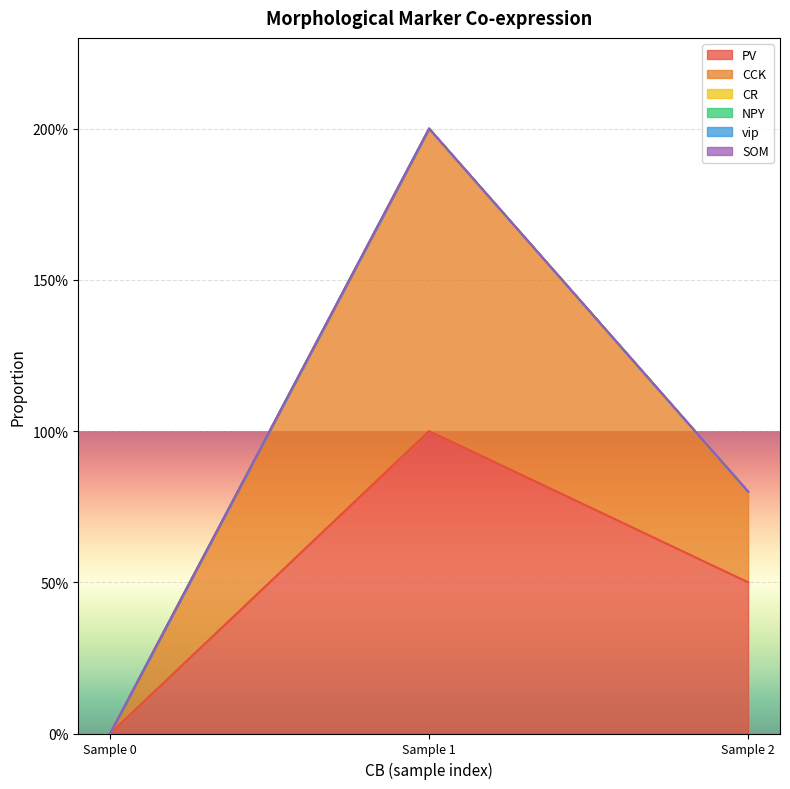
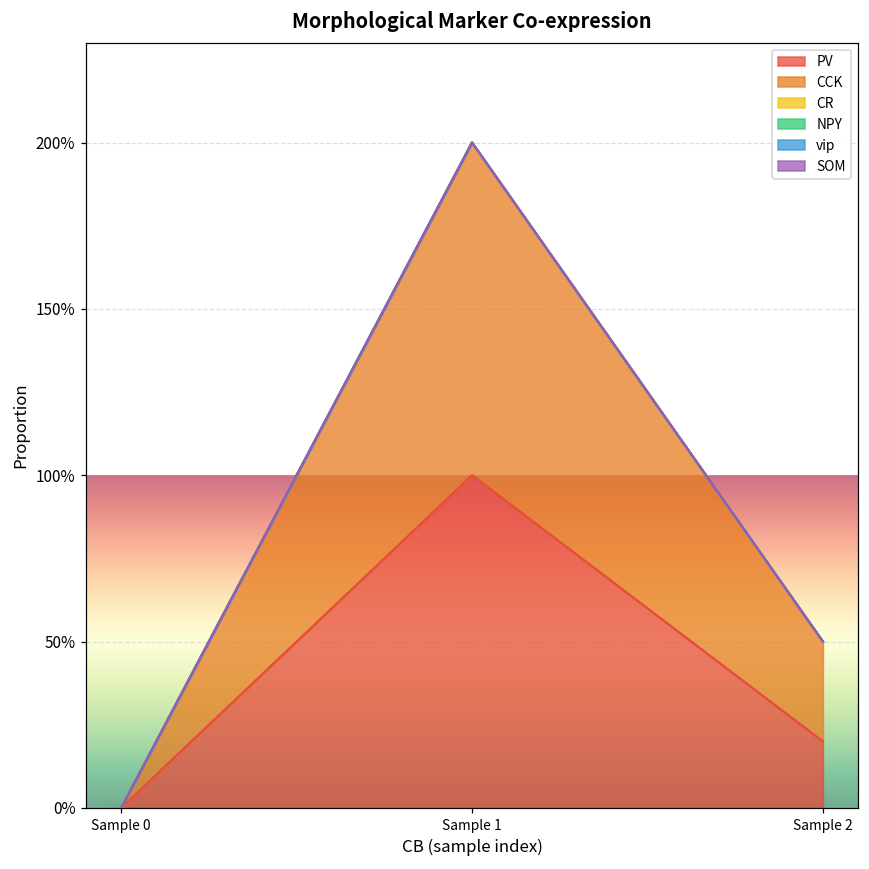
PV, Sample 2: 50% -> 20%
